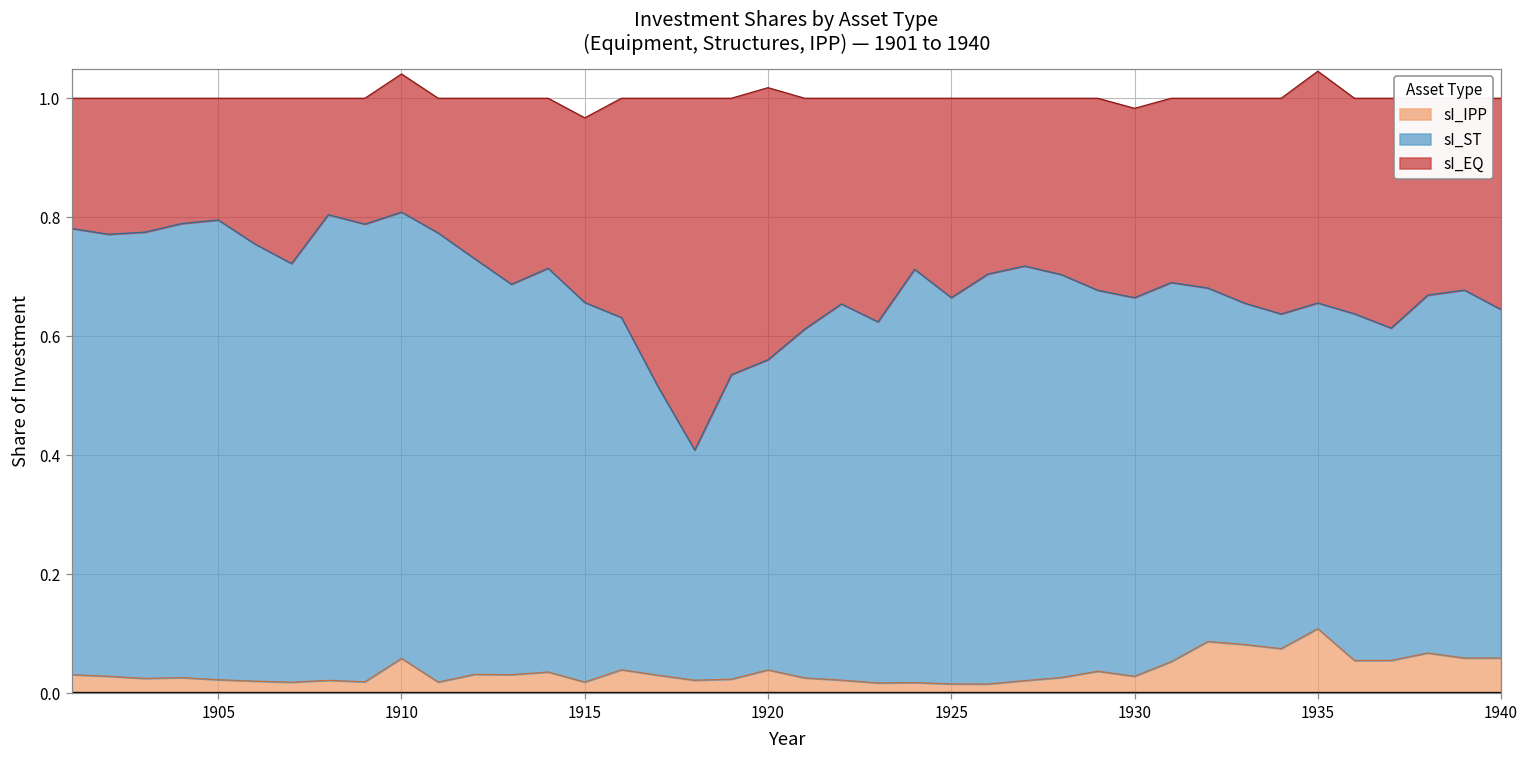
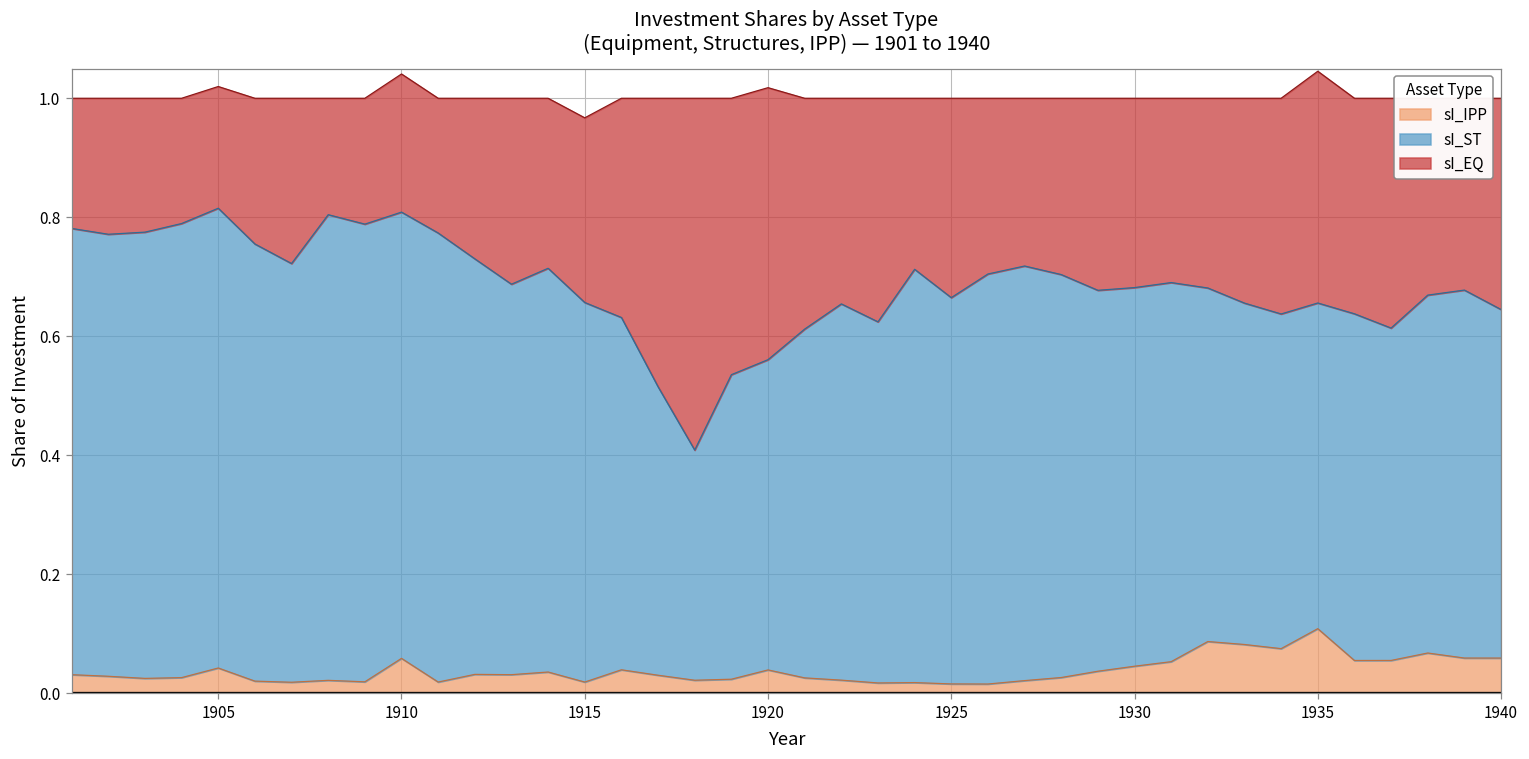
sI_IPP, 1905: 0.02 -> 0.04
sI_IPP, 1930: 0.03 -> 0.05
